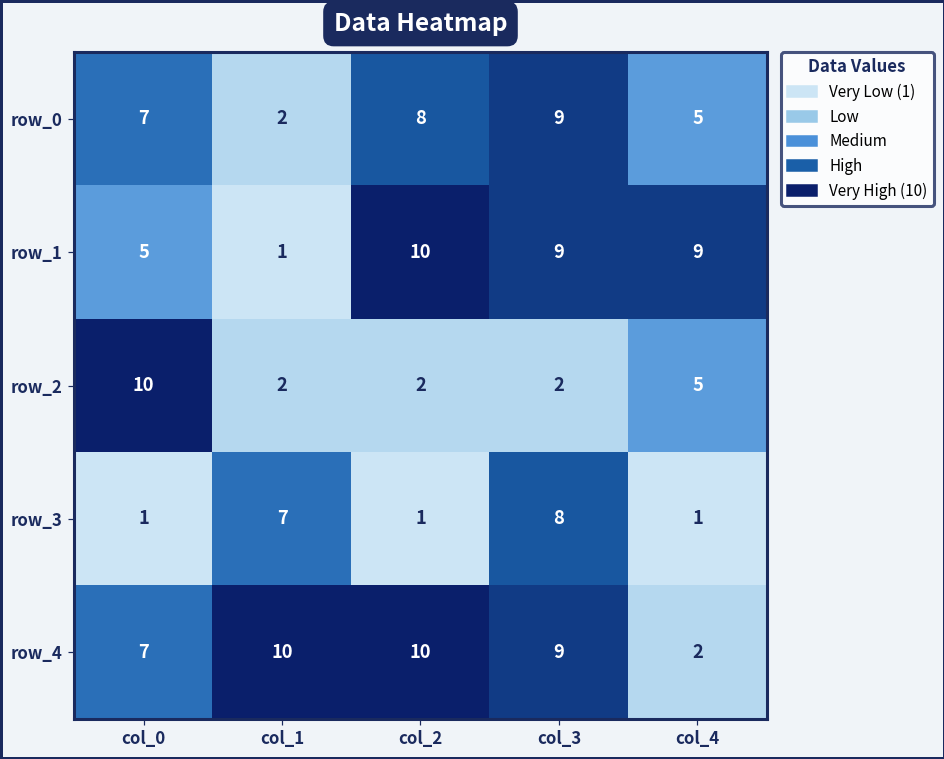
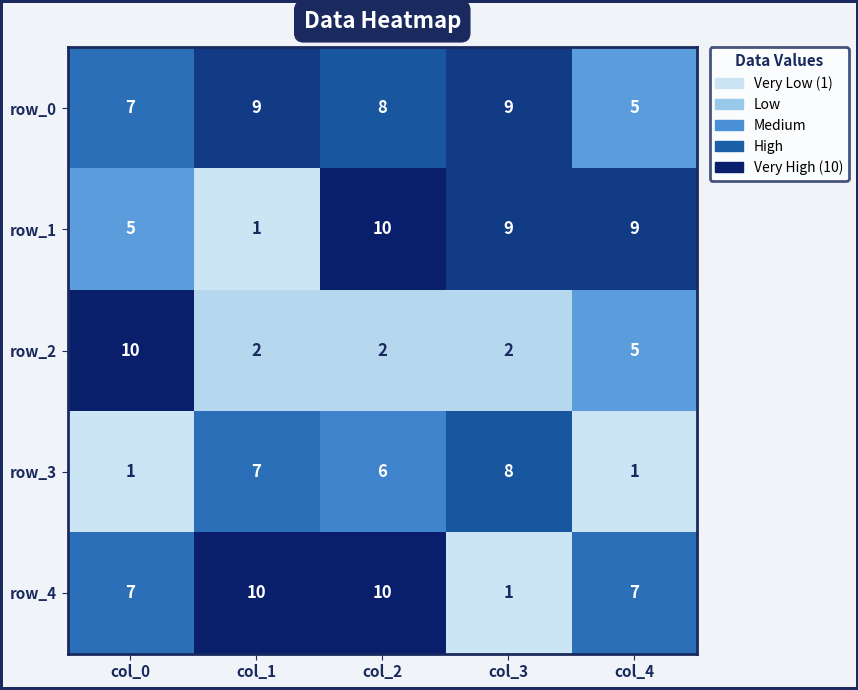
row_0, col_1: 2 -> 9
row_3, col_2: 1 -> 6
row_4, col_3: 9 -> 1
row_4, col_4: 2 -> 7
